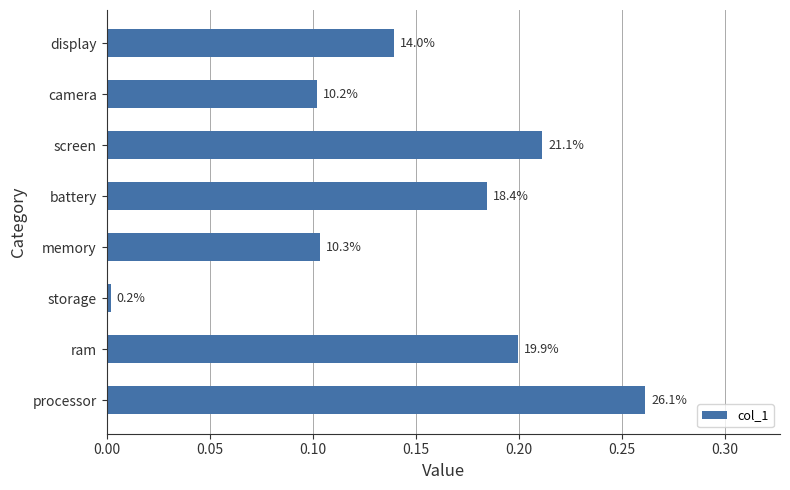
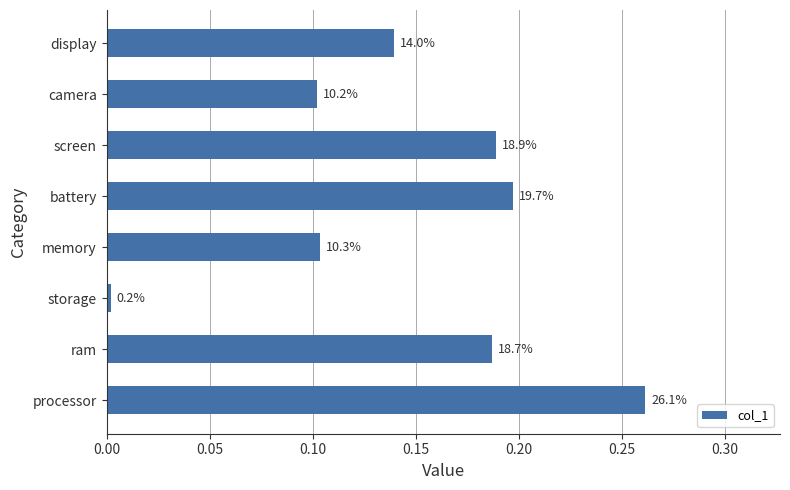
screen: 21.1% -> 18.9%
battery: 18.4% -> 19.7%
ram: 19.9% -> 18.7%
